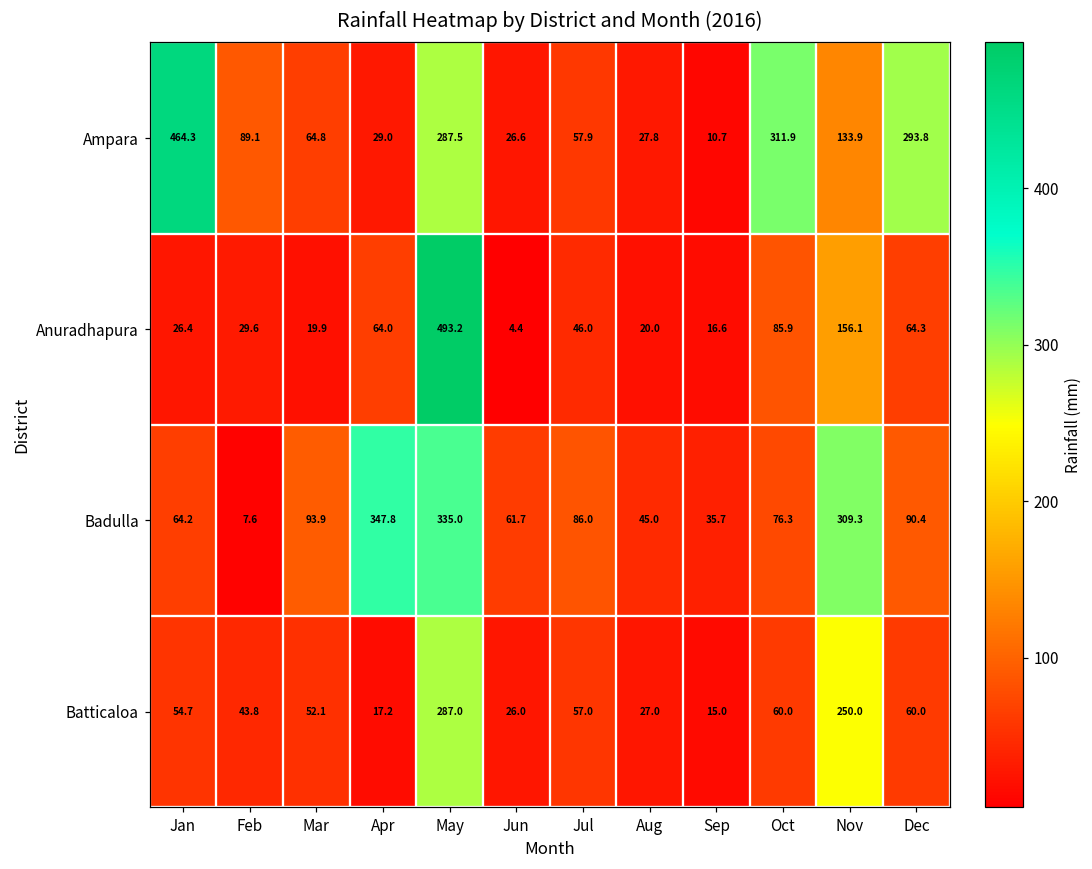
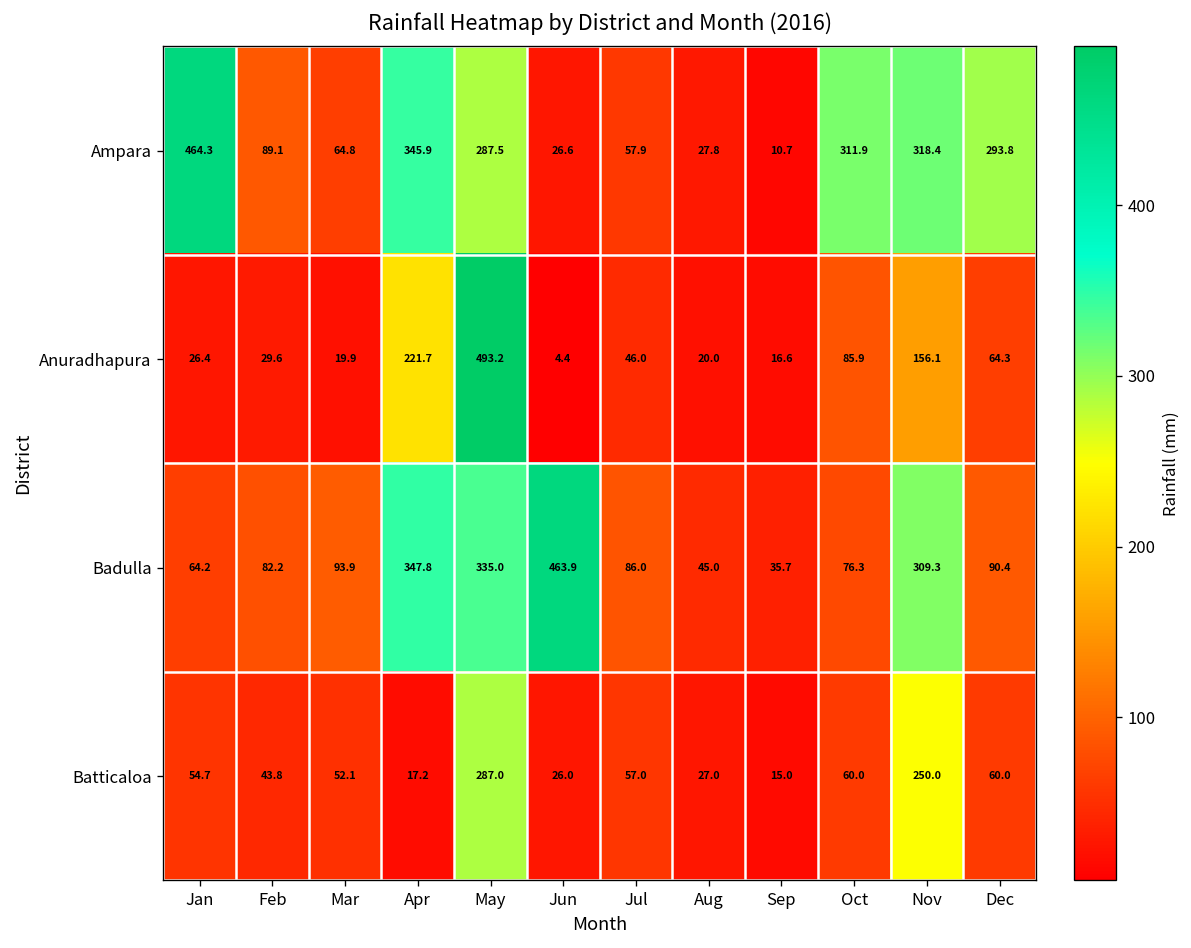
Ampara, Apr: 29.0 -> 345.9
Ampara, Nov: 133.9 -> 318.4
Anuradhapura, Apr: 64.0 -> 221.7
Badulla, Feb: 7.6 -> 82.2
Badulla, Jun: 61.7 -> 463.9
